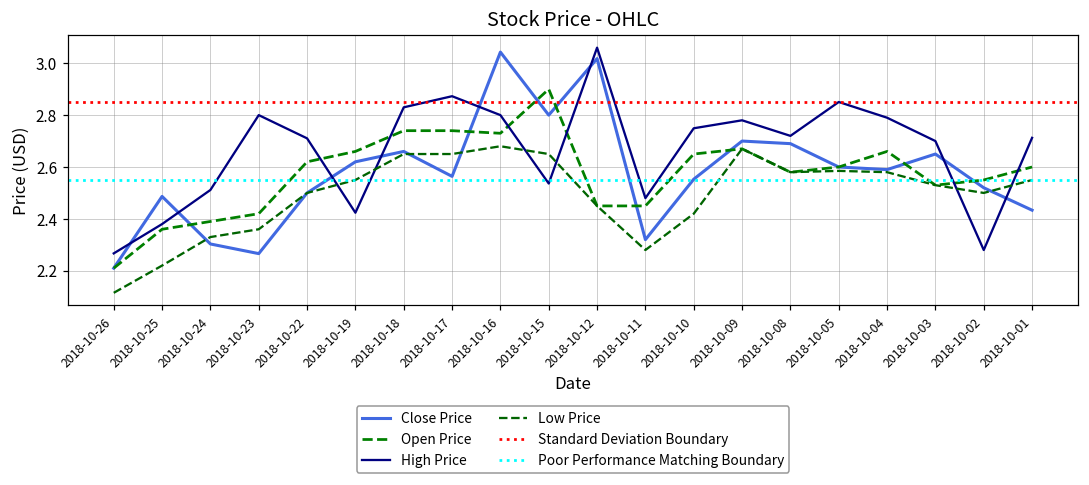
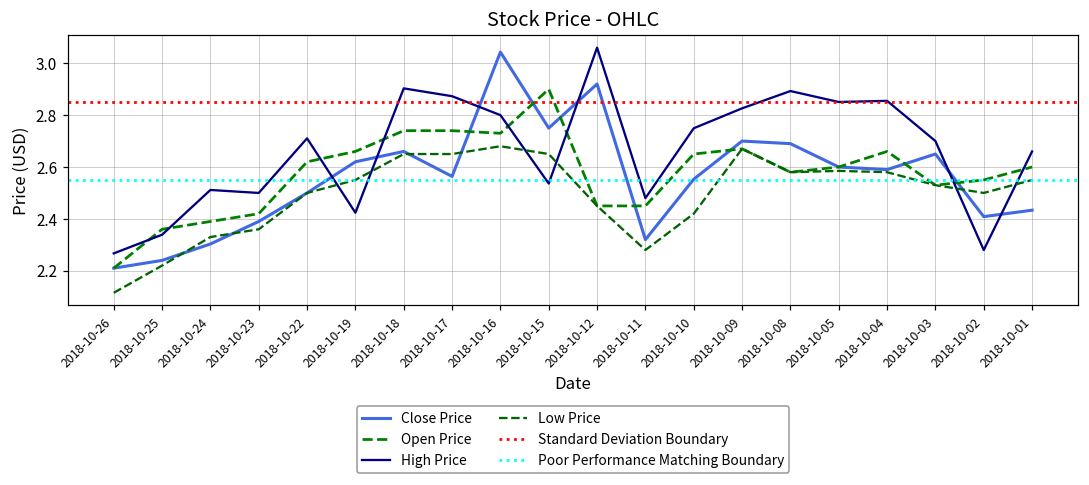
Close Price, 2018-10-25: 2.49 -> 2.24
High Price, 2018-10-25: 2.38 -> 2.34
Close Price, 2018-10-23: 2.27 -> 2.39
High Price, 2018-10-23: 2.8 -> 2.5
High Price, 2018-10-18: 2.83 -> 2.90
Close Price, 2018-10-15: 2.80 -> 2.75
Close Price, 2018-10-12: 3.02 -> 2.92
High Price, 2018-10-09: 2.78 -> 2.83
High Price, 2018-10-08: 2.72 -> 2.89
High Price, 2018-10-04: 2.79 -> 2.86
Close Price, 2018-10-02: 2.52 -> 2.41
High Price, 2018-10-01: 2.71 -> 2.66
